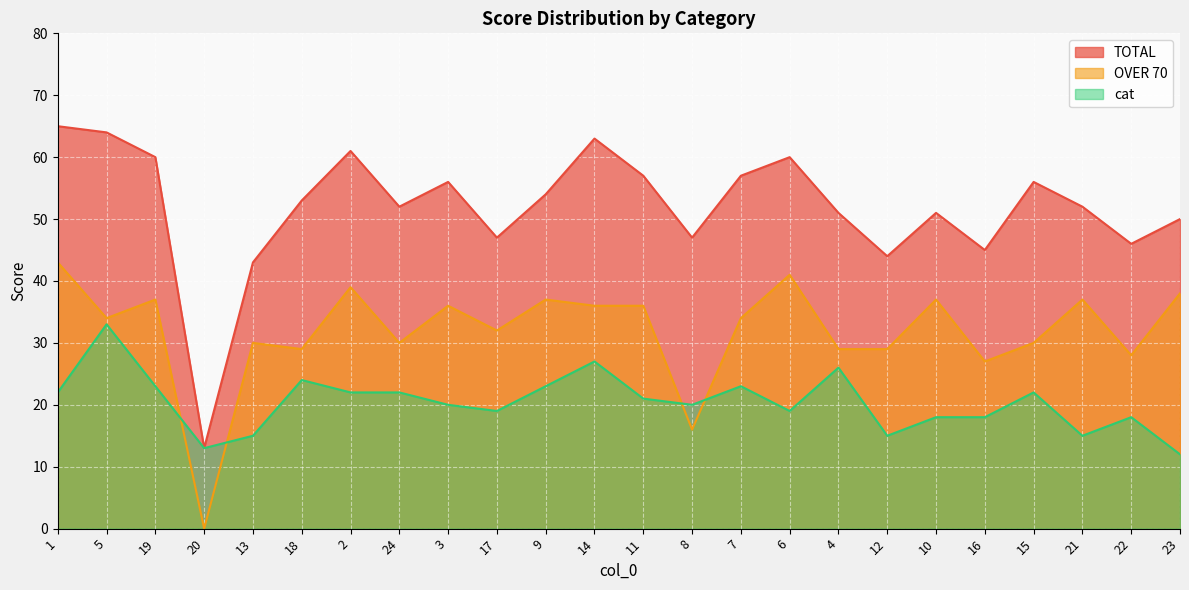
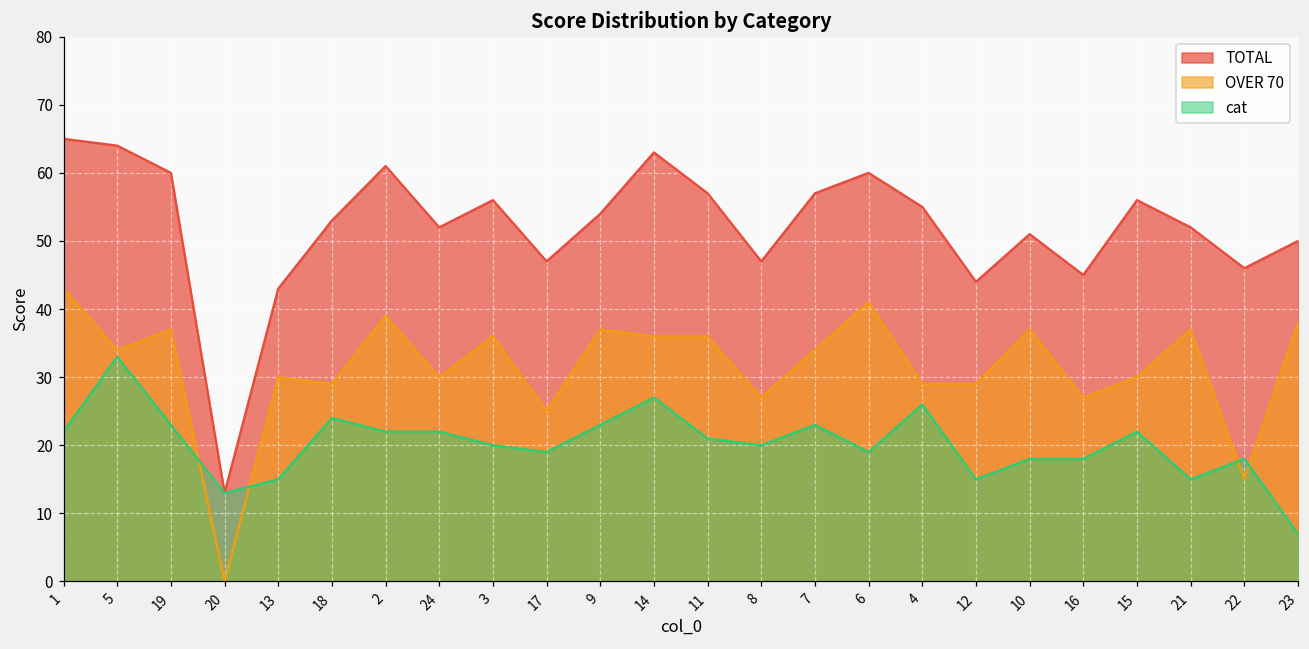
OVER 70, 17: 32 -> 25
OVER 70, 8: 16 -> 27
TOTAL, 4: 51 -> 55
OVER 70, 22: 28 -> 15
cat, 23: 12 -> 7
